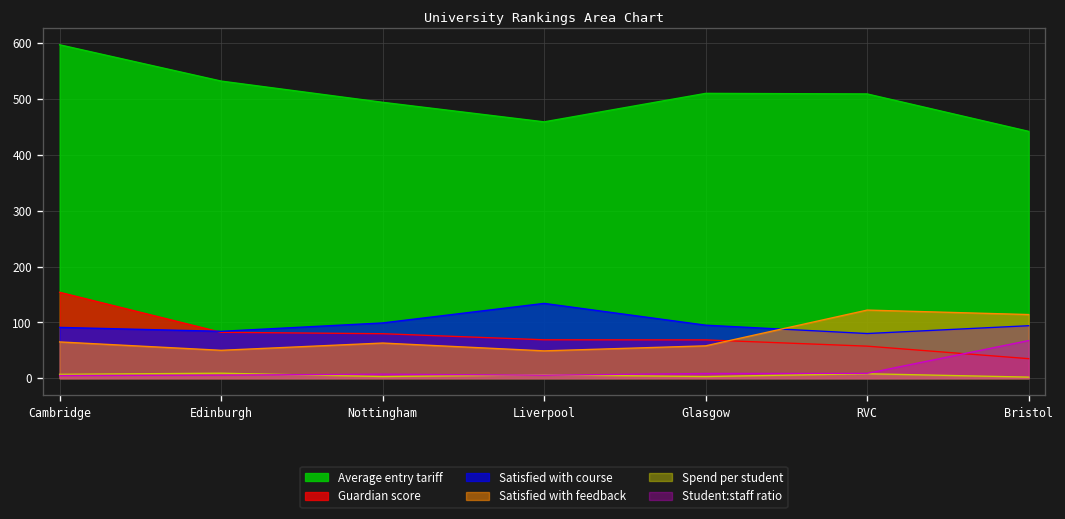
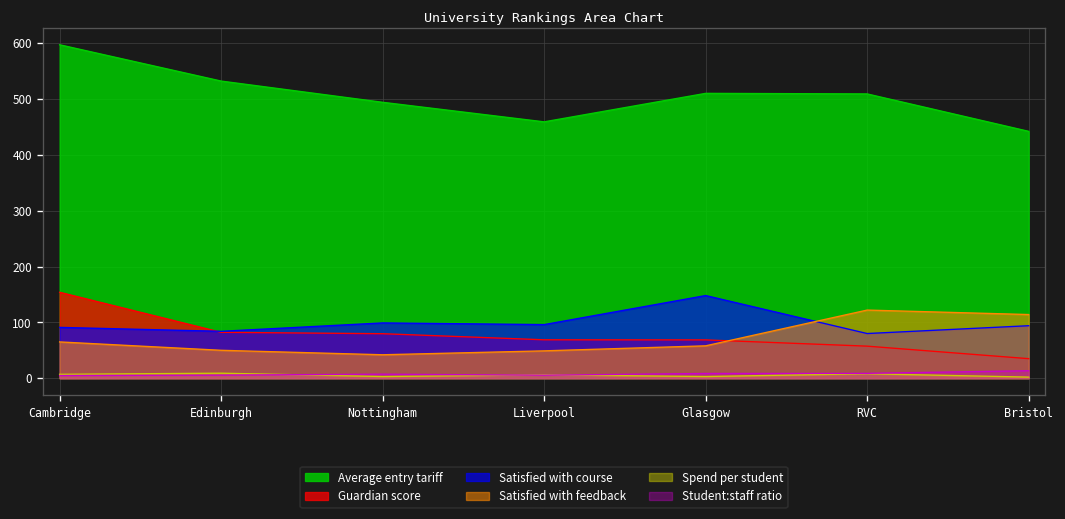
Satisfied with feedback, Nottingham: 60 -> 40
Satisfied with course, Liverpool: 130 -> 100
Satisfied with course, Glasgow: 100 -> 150
Student:staff ratio, Bristol: 70 -> 10
